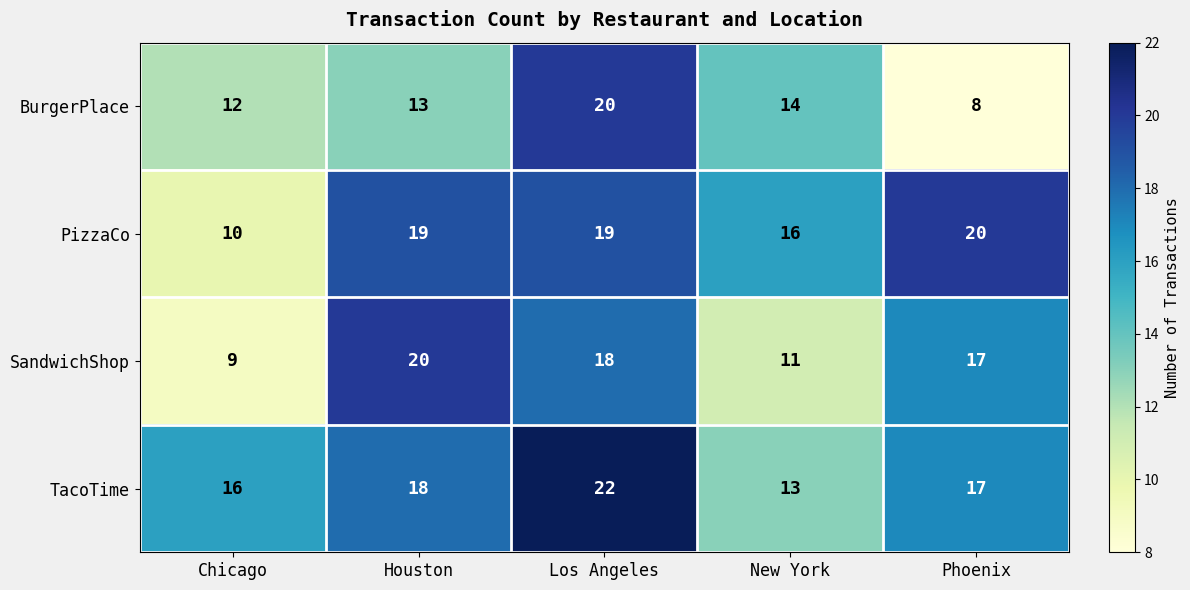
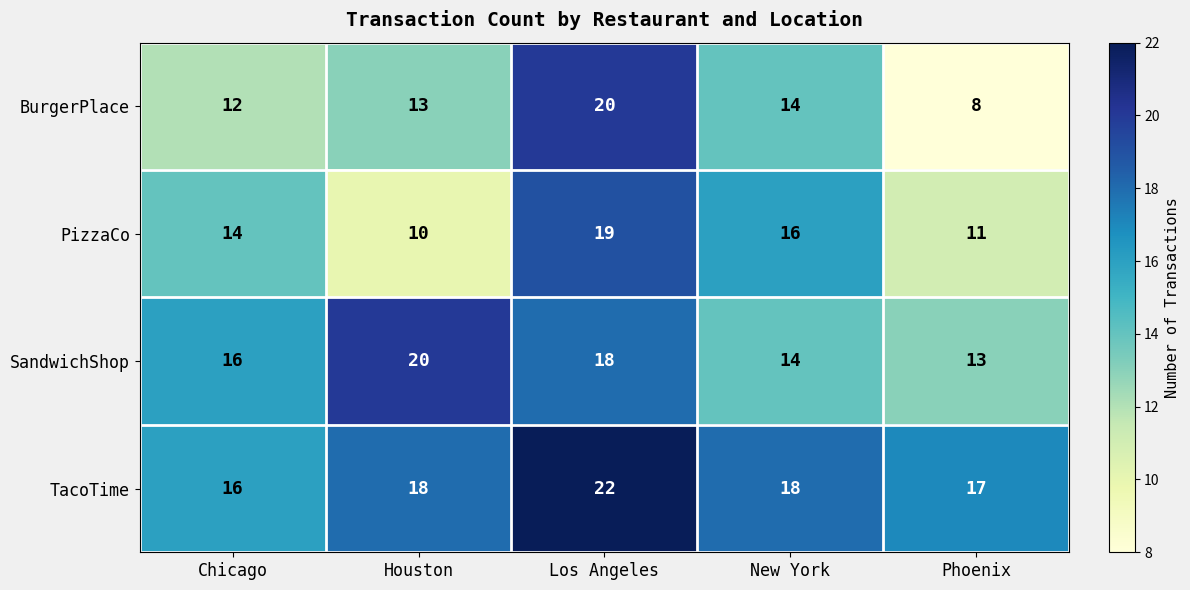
PizzaCo, Chicago: 10 -> 14
PizzaCo, Houston: 19 -> 10
PizzaCo, Phoenix: 20 -> 11
SandwichShop, Chicago: 9 -> 16
SandwichShop, New York: 11 -> 14
SandwichShop, Phoenix: 17 -> 13
TacoTime, New York: 13 -> 18
